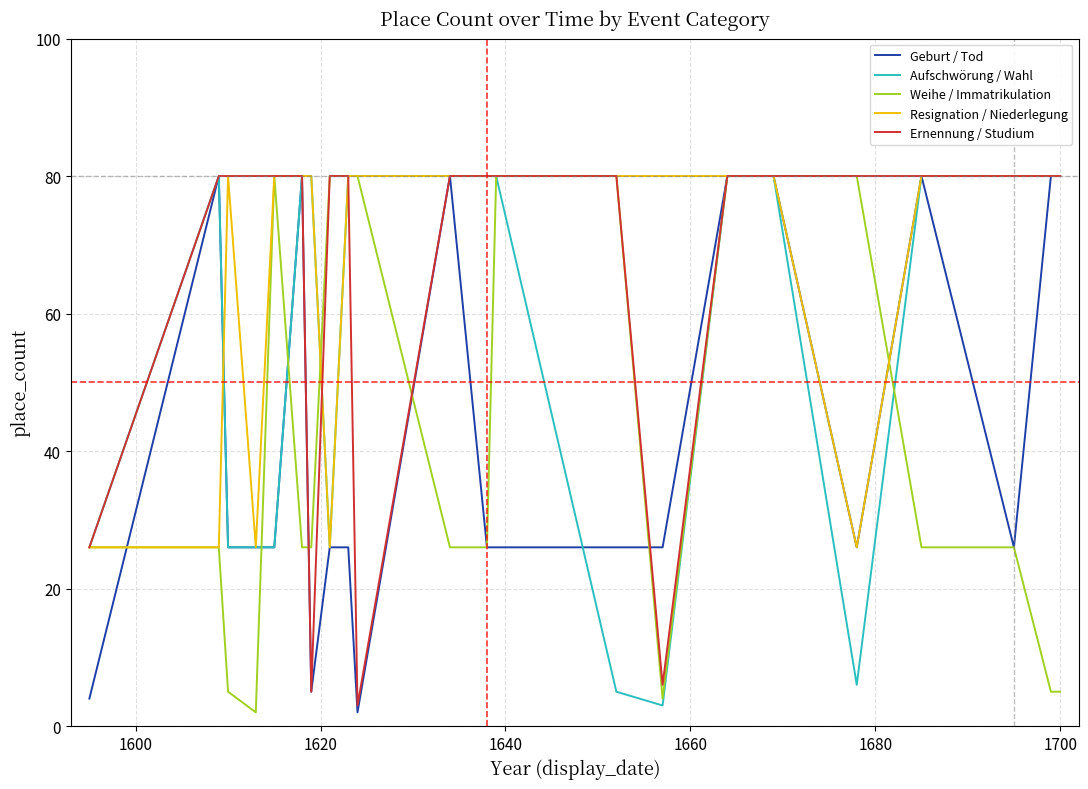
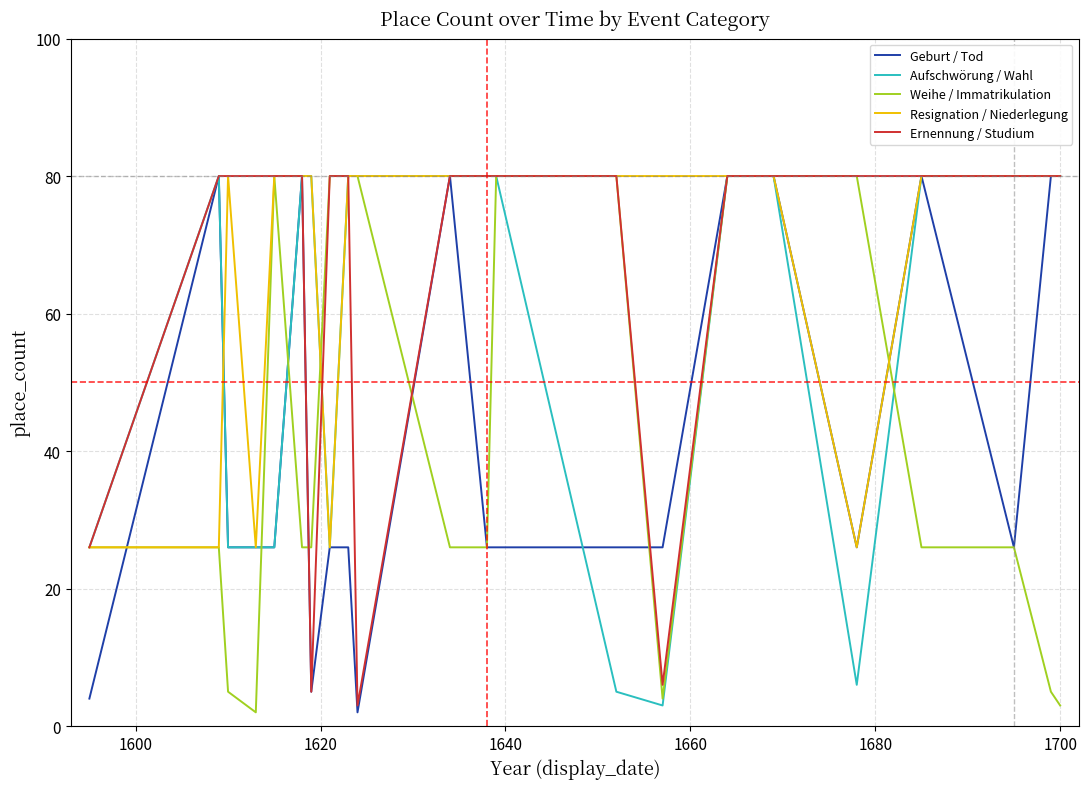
Weihe / Immatrikulation, 1700: 5 -> 3
